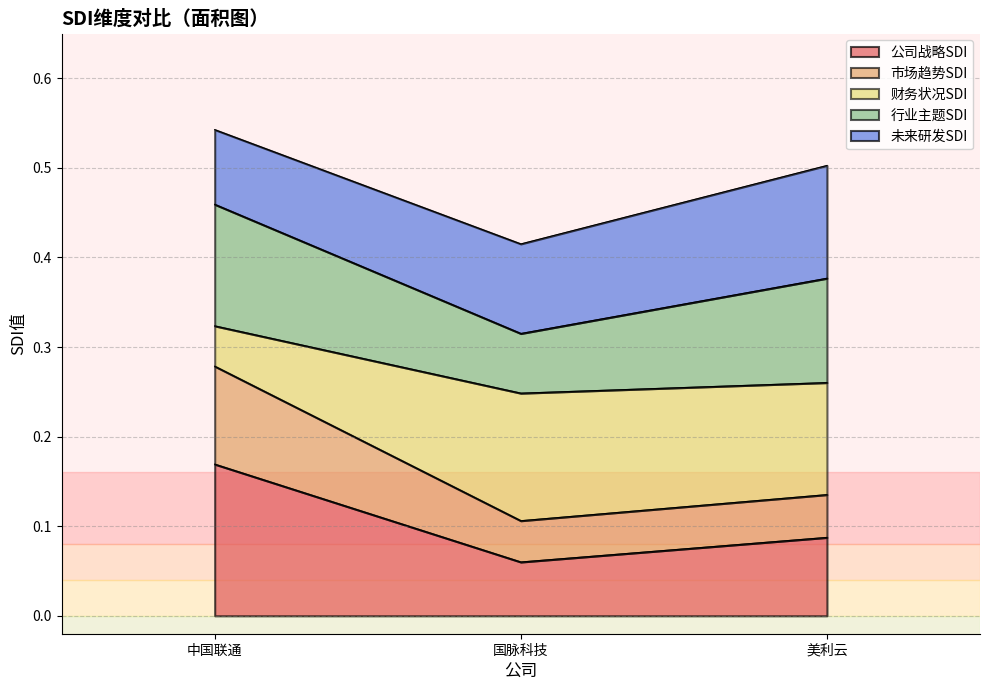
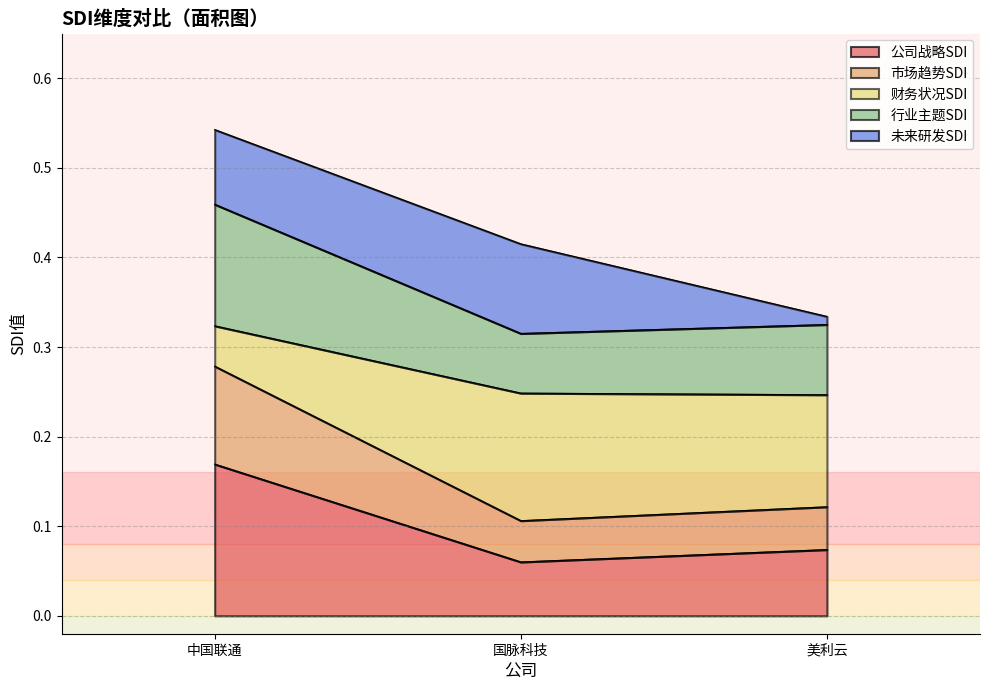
公司战略SDI, 美利云: 0.09 -> 0.07
行业主题SDI, 美利云: 0.12 -> 0.08
未来研发SDI, 美利云: 0.13 -> 0.01
